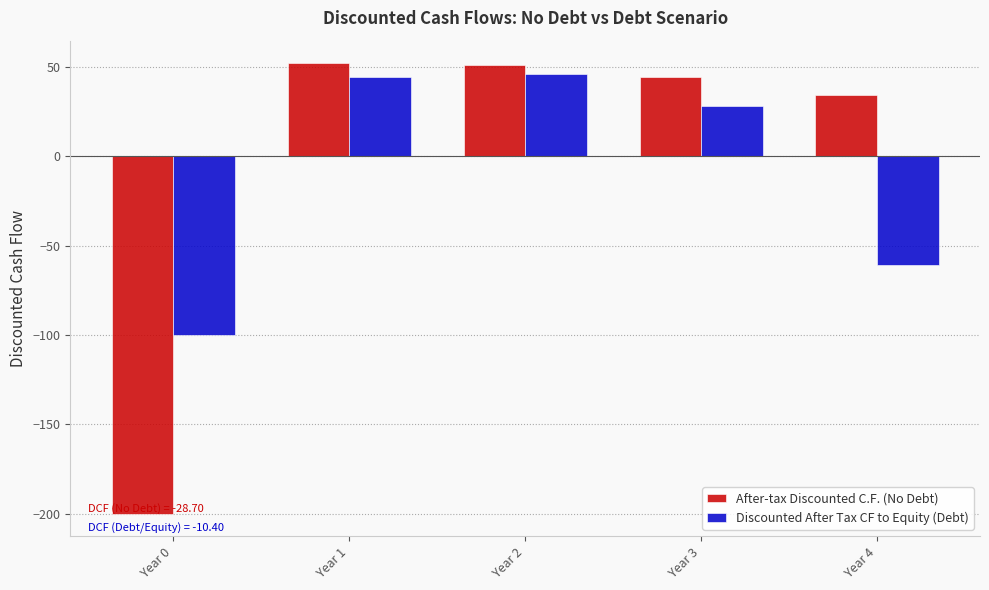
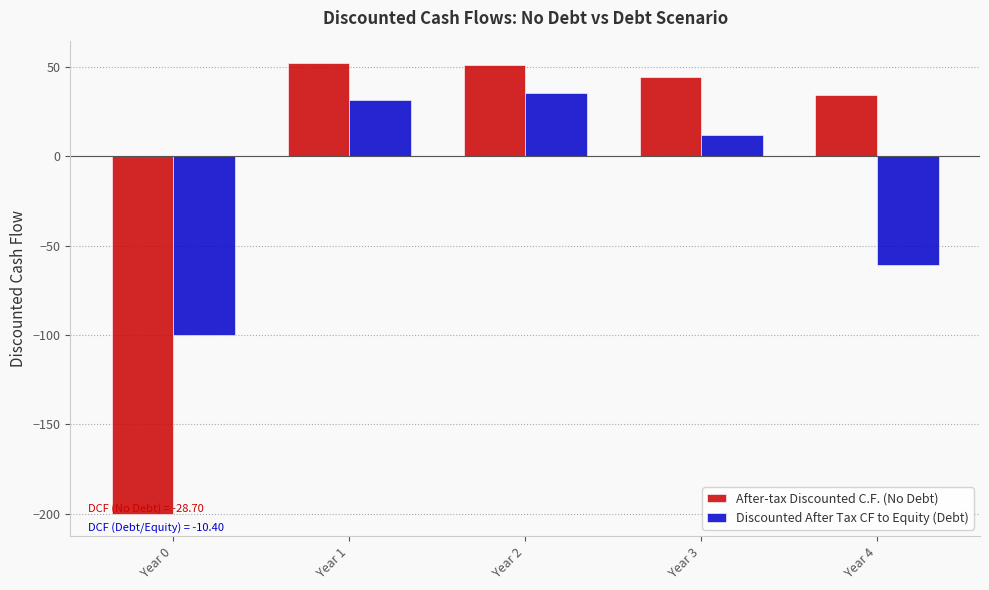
Discounted After Tax CF to Equity (Debt), Year 1: 44 -> 32
Discounted After Tax CF to Equity (Debt), Year 2: 46 -> 35
Discounted After Tax CF to Equity (Debt), Year 3: 28 -> 12
